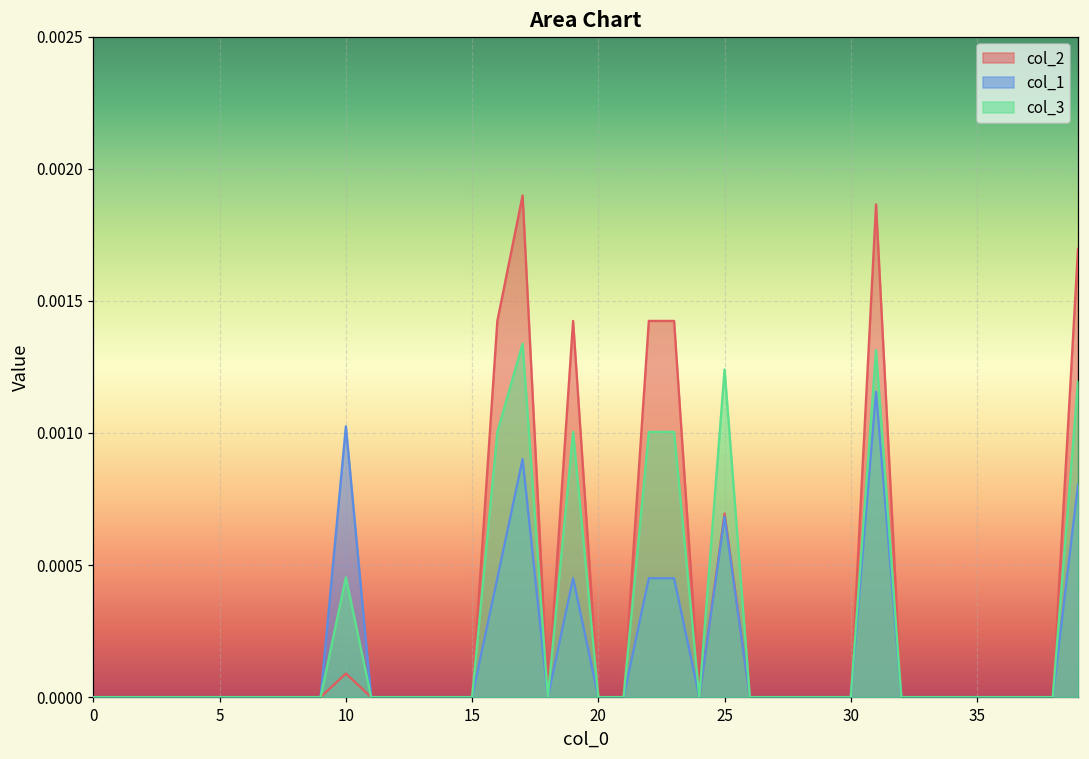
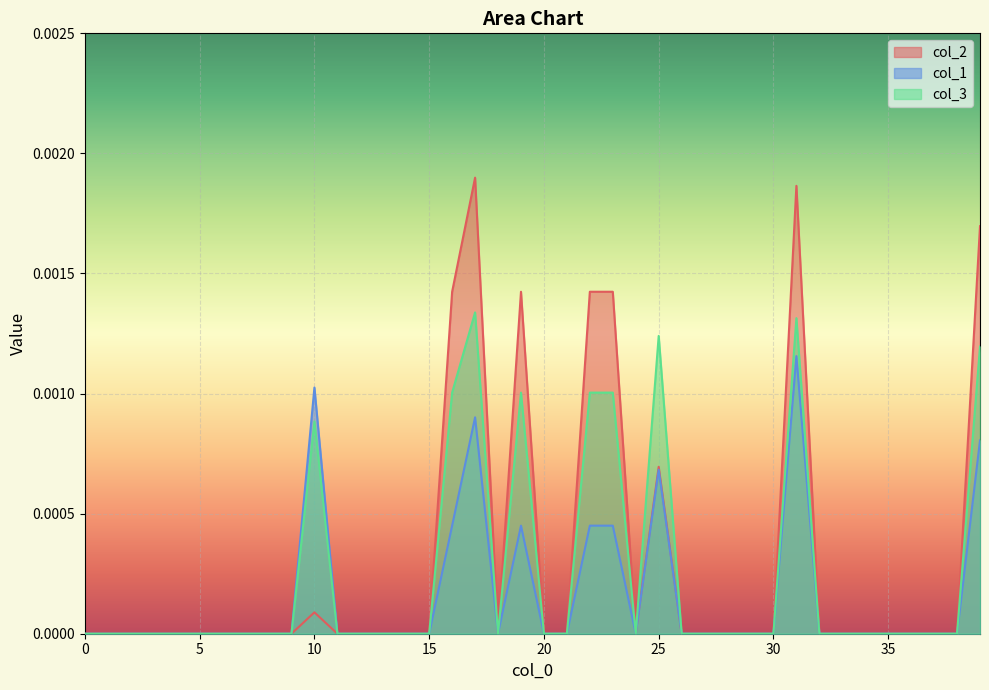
col_3, 10: 0.00045 -> 0.00088
